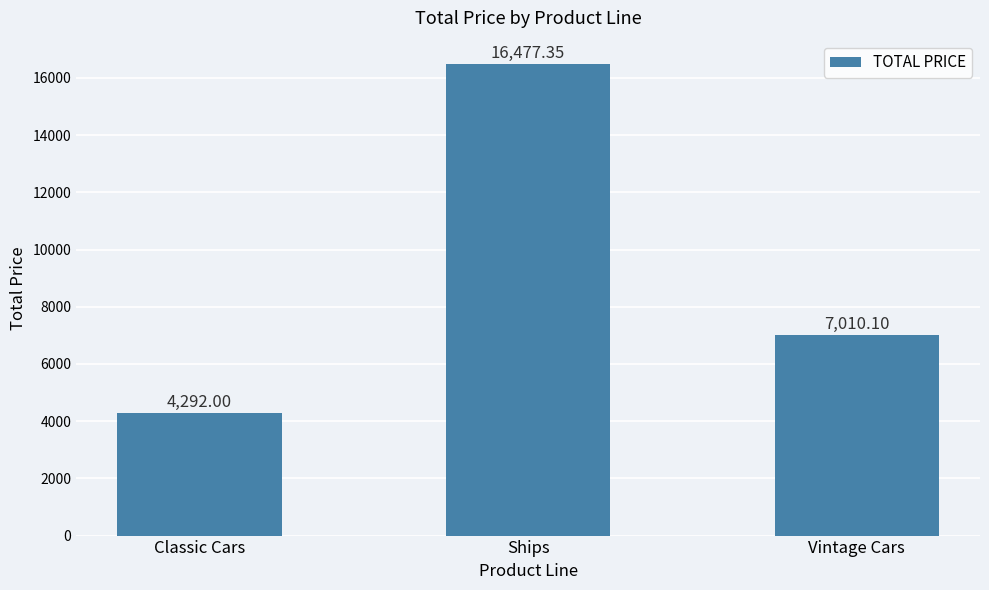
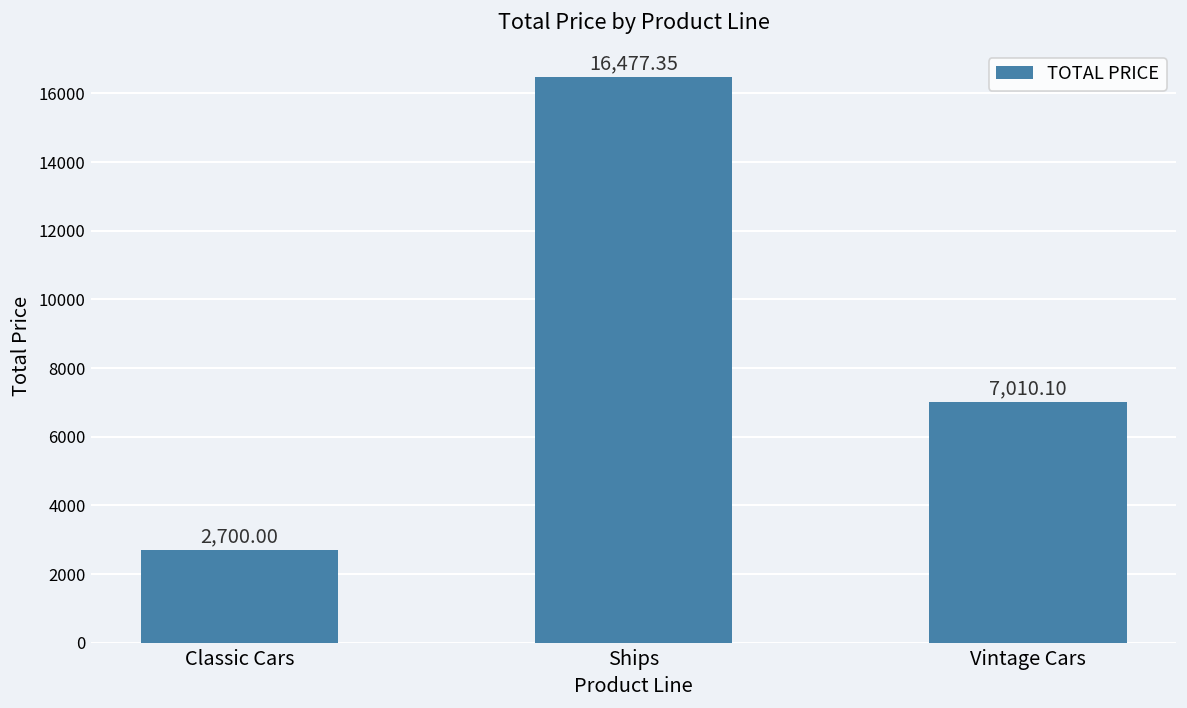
Classic Cars: 4,292.00 -> 2,700.00
